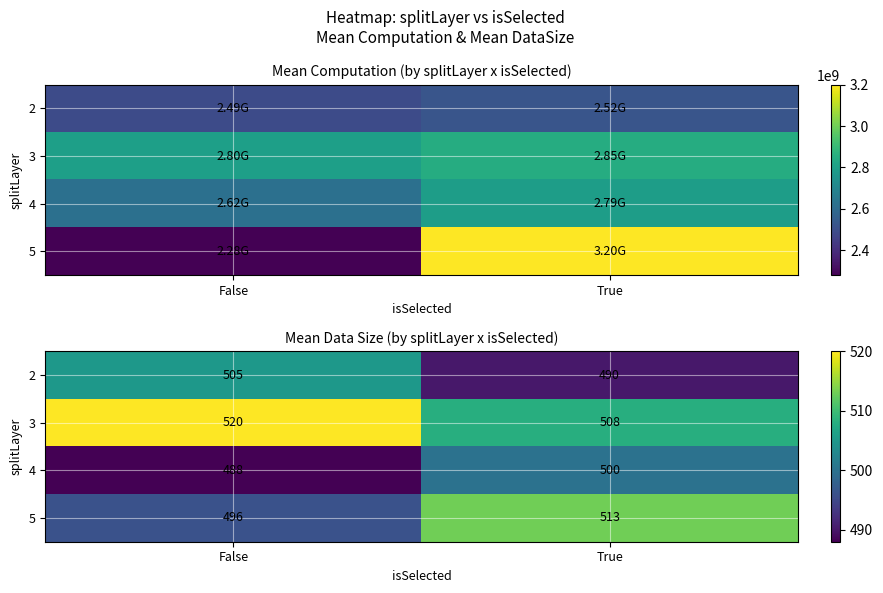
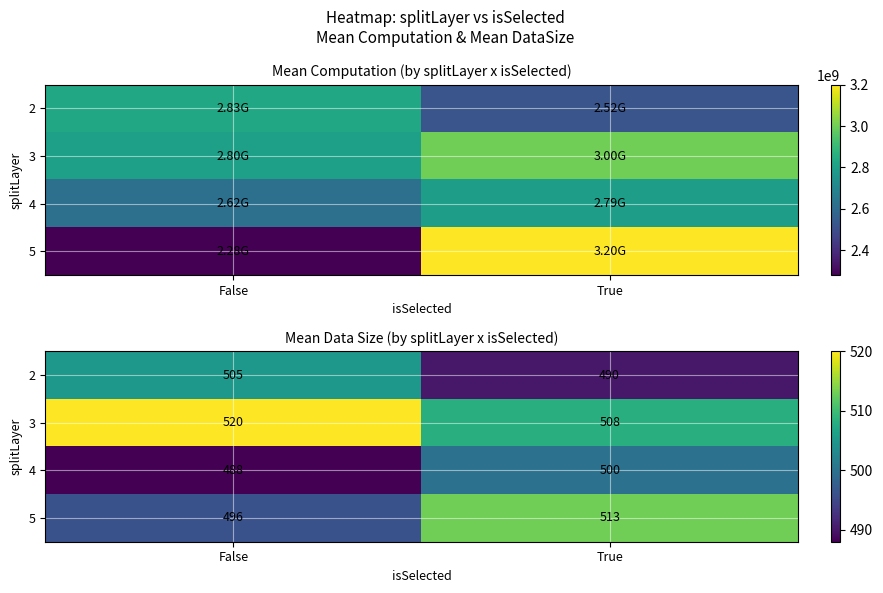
Mean Computation (by splitLayer x isSelected), 2, False: 2.49G -> 2.83G
Mean Computation (by splitLayer x isSelected), 3, True: 2.85G -> 3.00G
